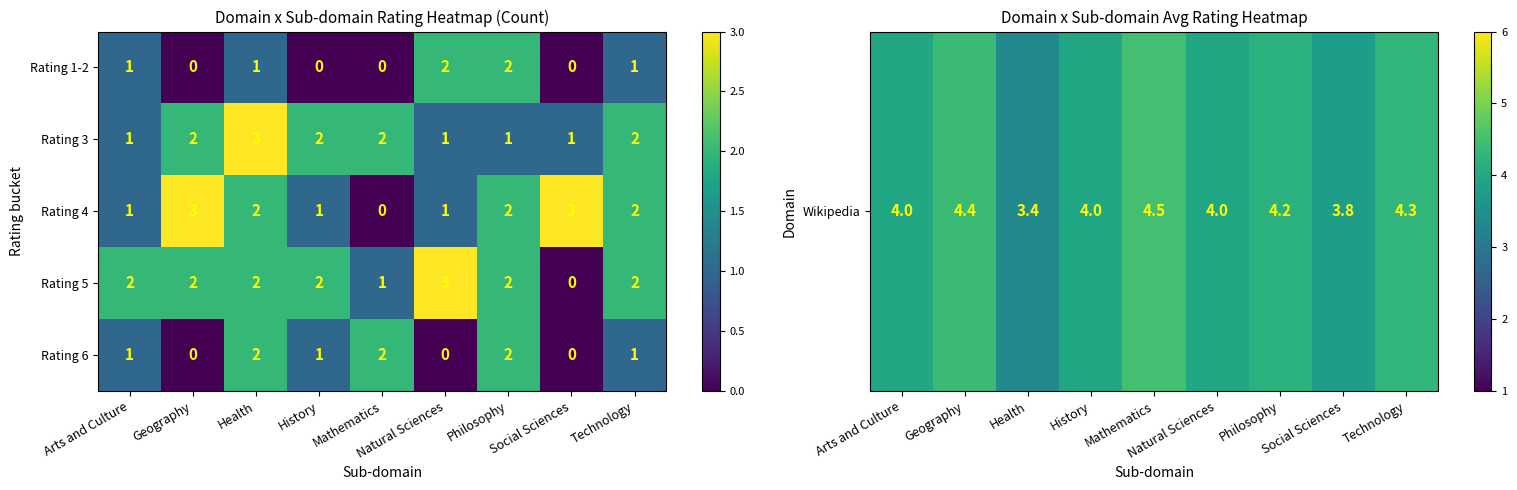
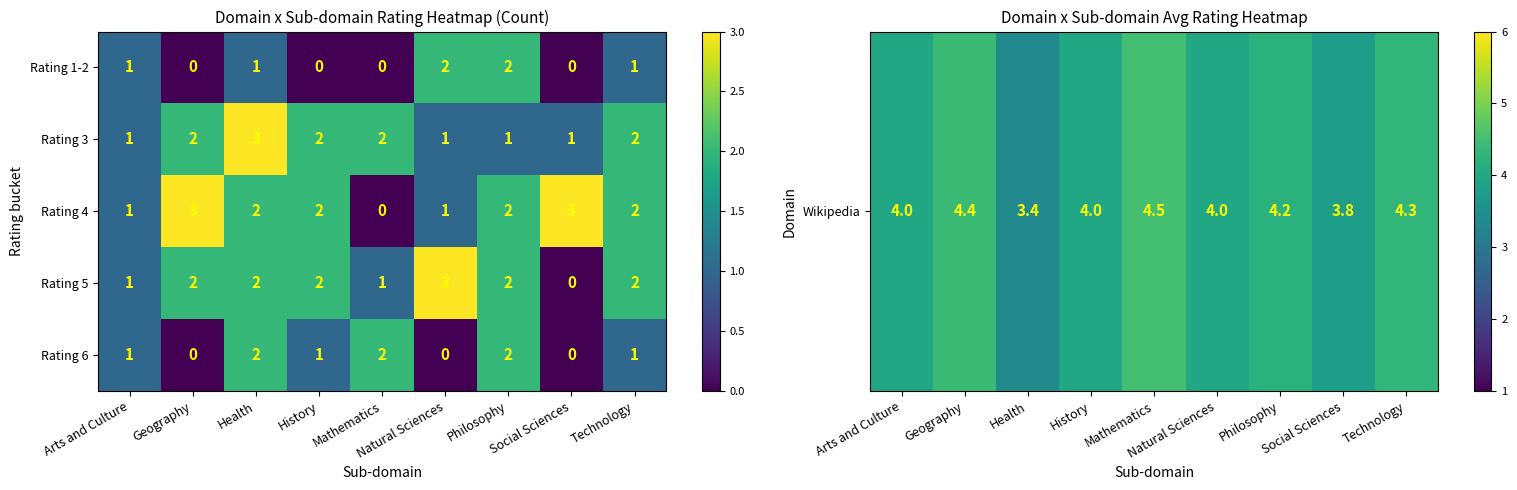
Domain x Sub-domain Rating Heatmap (Count), Rating 4, History: 1 -> 2
Domain x Sub-domain Rating Heatmap (Count), Rating 5, Arts and Culture: 2 -> 1
